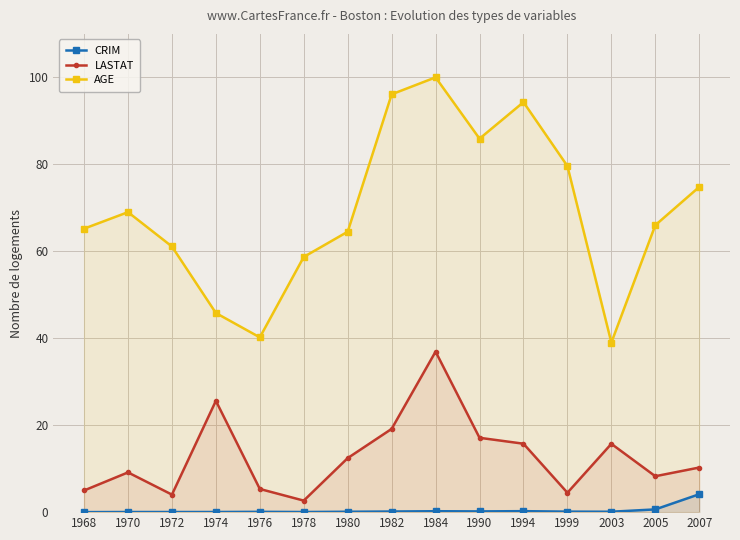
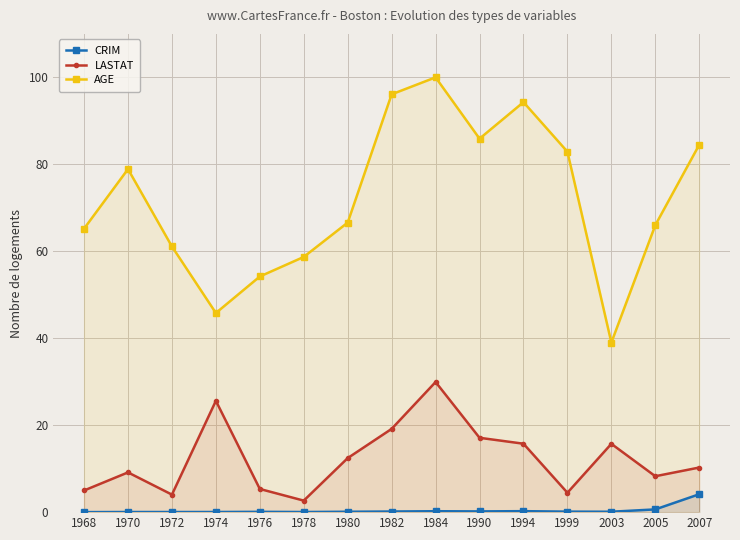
AGE, 1970: 69 -> 79
AGE, 1976: 40 -> 54
AGE, 1980: 65 -> 67
LASTAT, 1984: 37 -> 30
AGE, 1999: 80 -> 83
AGE, 2007: 75 -> 85
